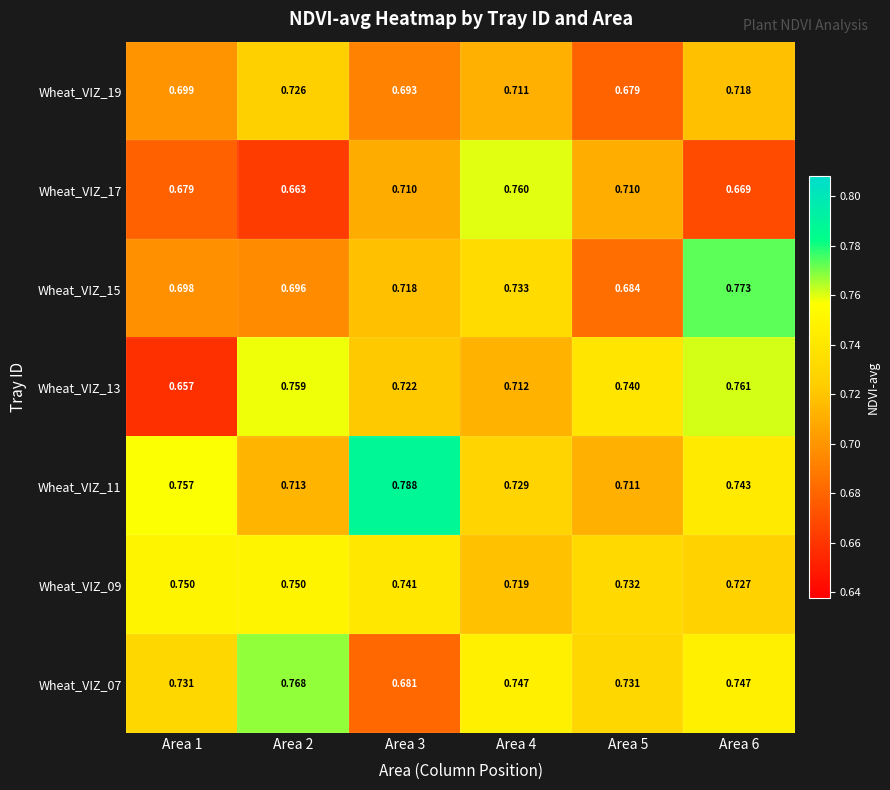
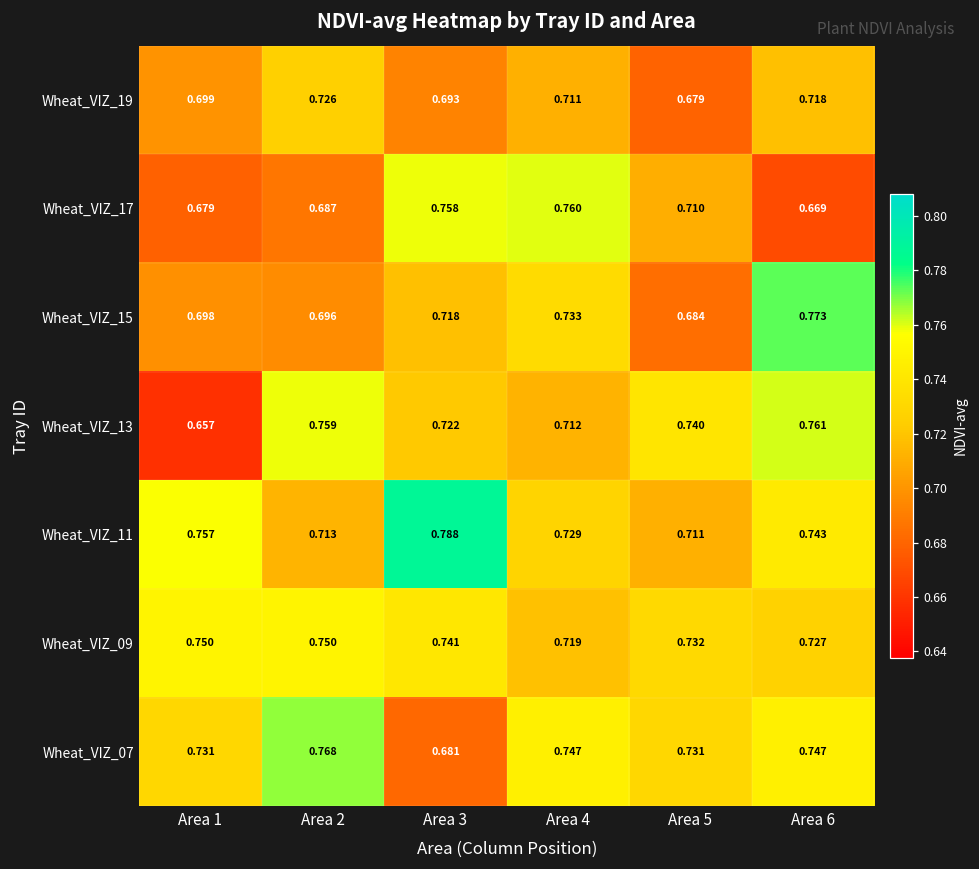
Wheat_VIZ_17, Area 2: 0.663 -> 0.687
Wheat_VIZ_17, Area 3: 0.710 -> 0.758
